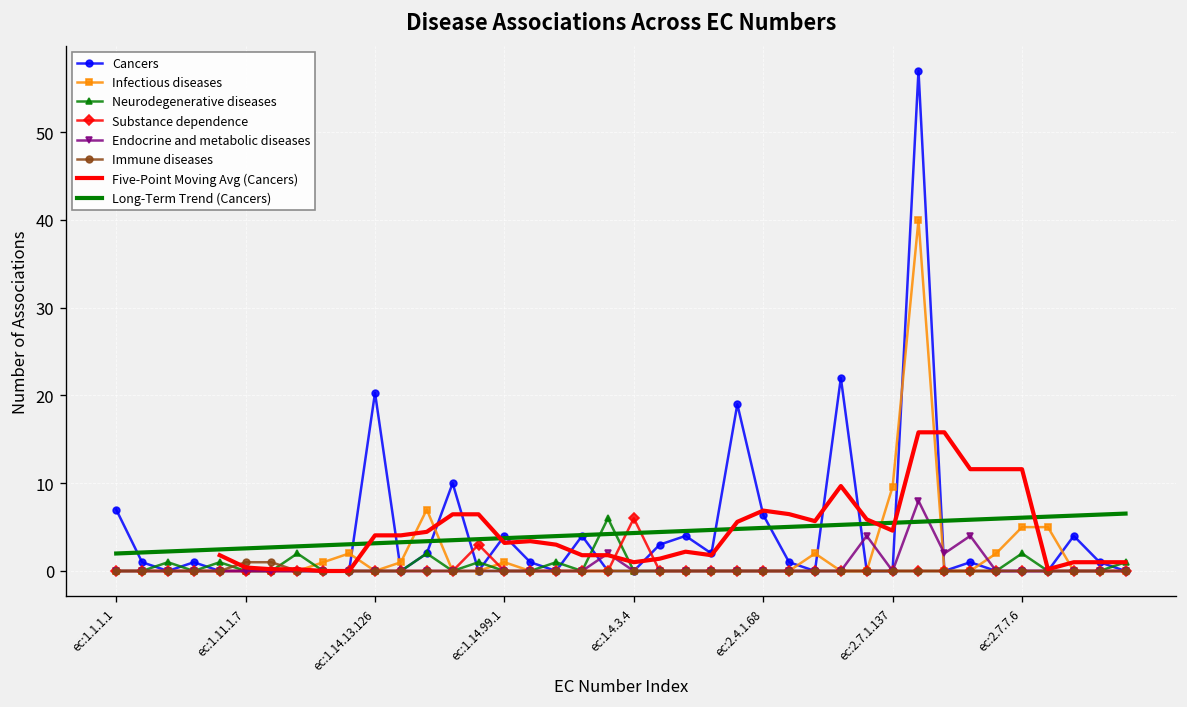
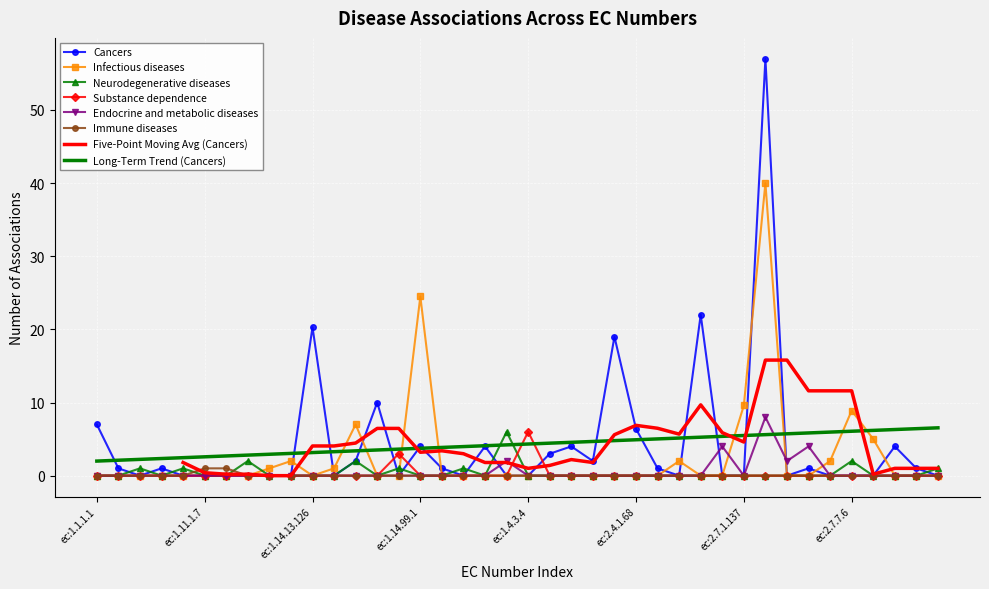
Infectious diseases, ec:1.14.99.1: 1 -> 25
Infectious diseases, ec:2.7.7.6: 5 -> 9
